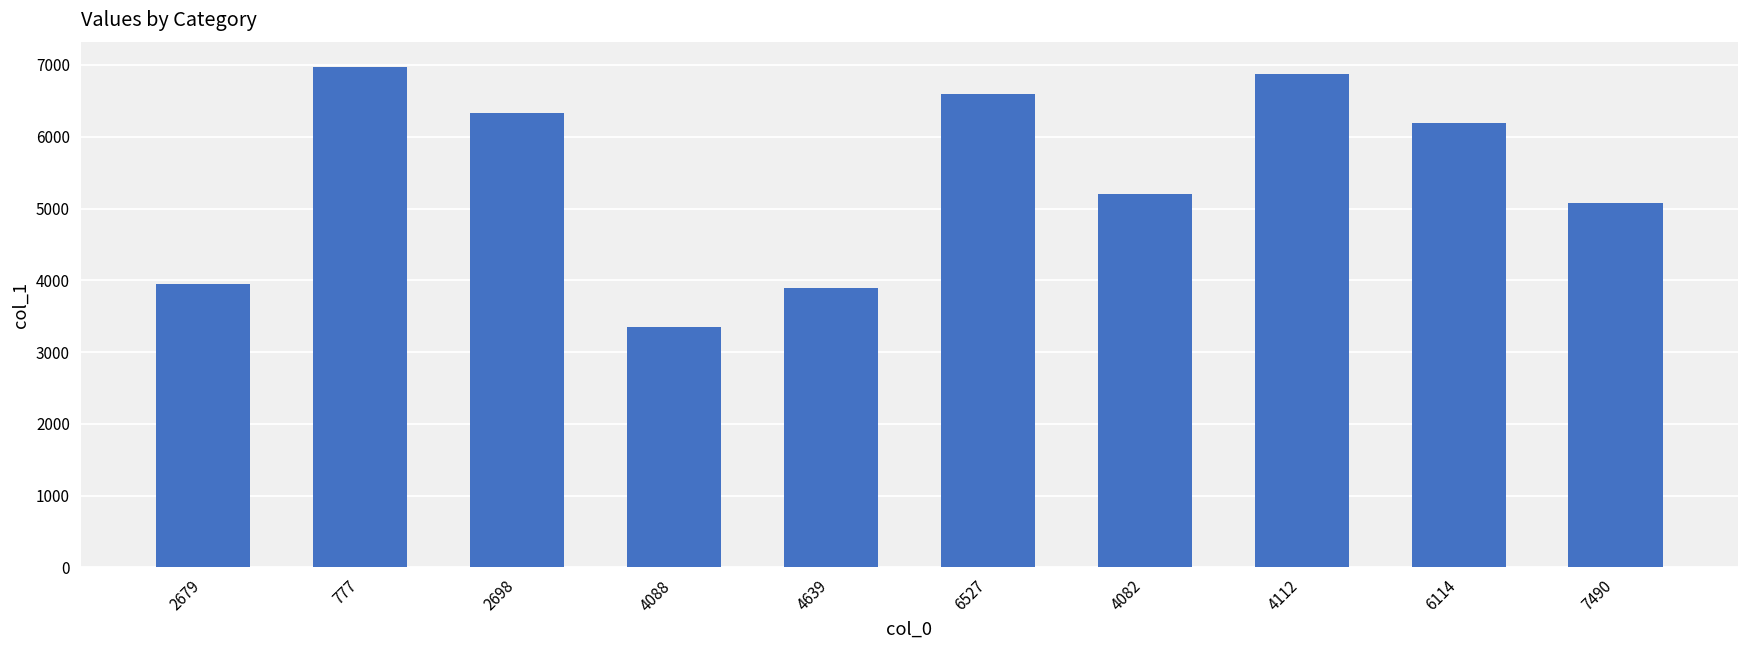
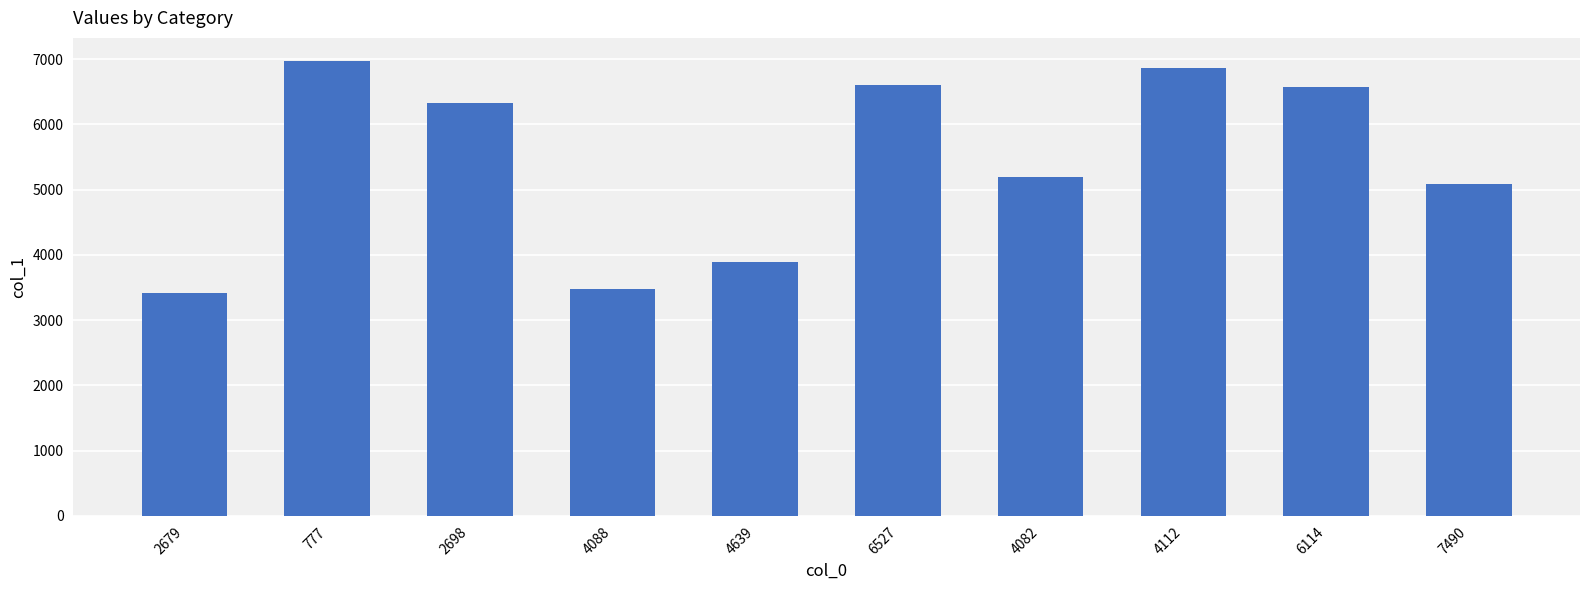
2679: 3900 -> 3400
4088: 3400 -> 3500
6114: 6200 -> 6600
